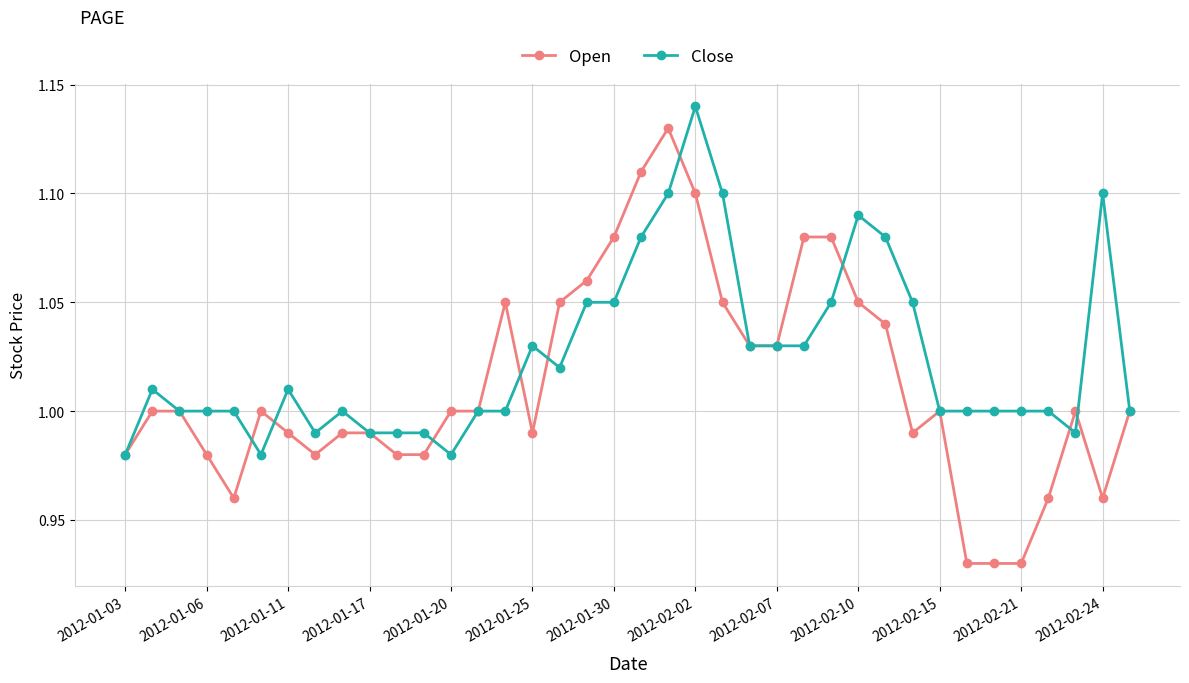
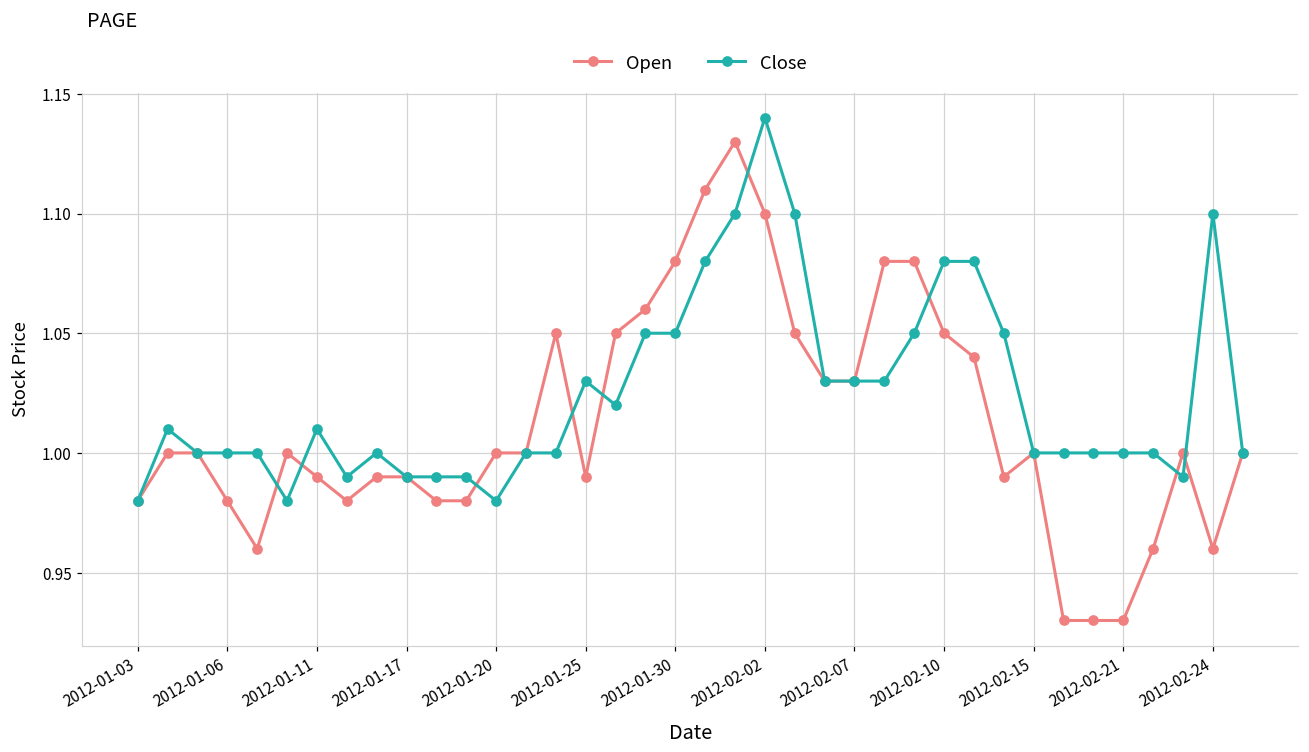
Close, 2012-02-10: 1.09 -> 1.08
